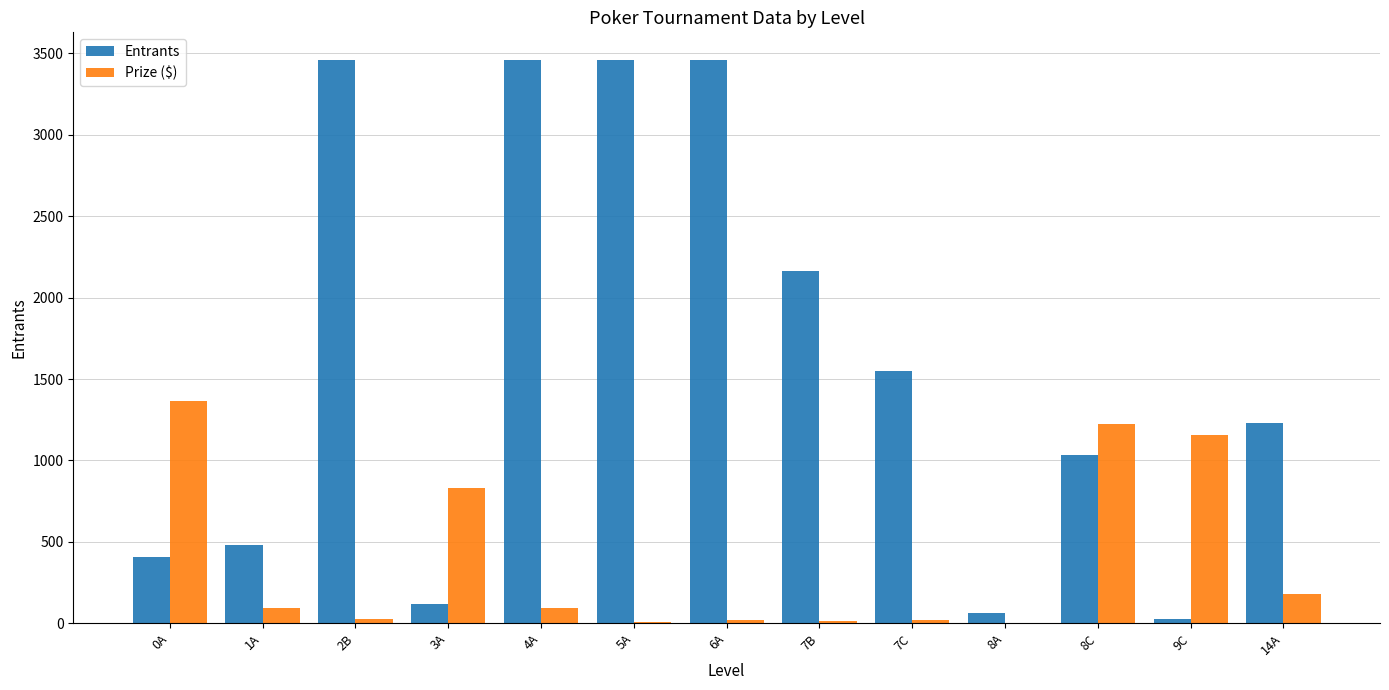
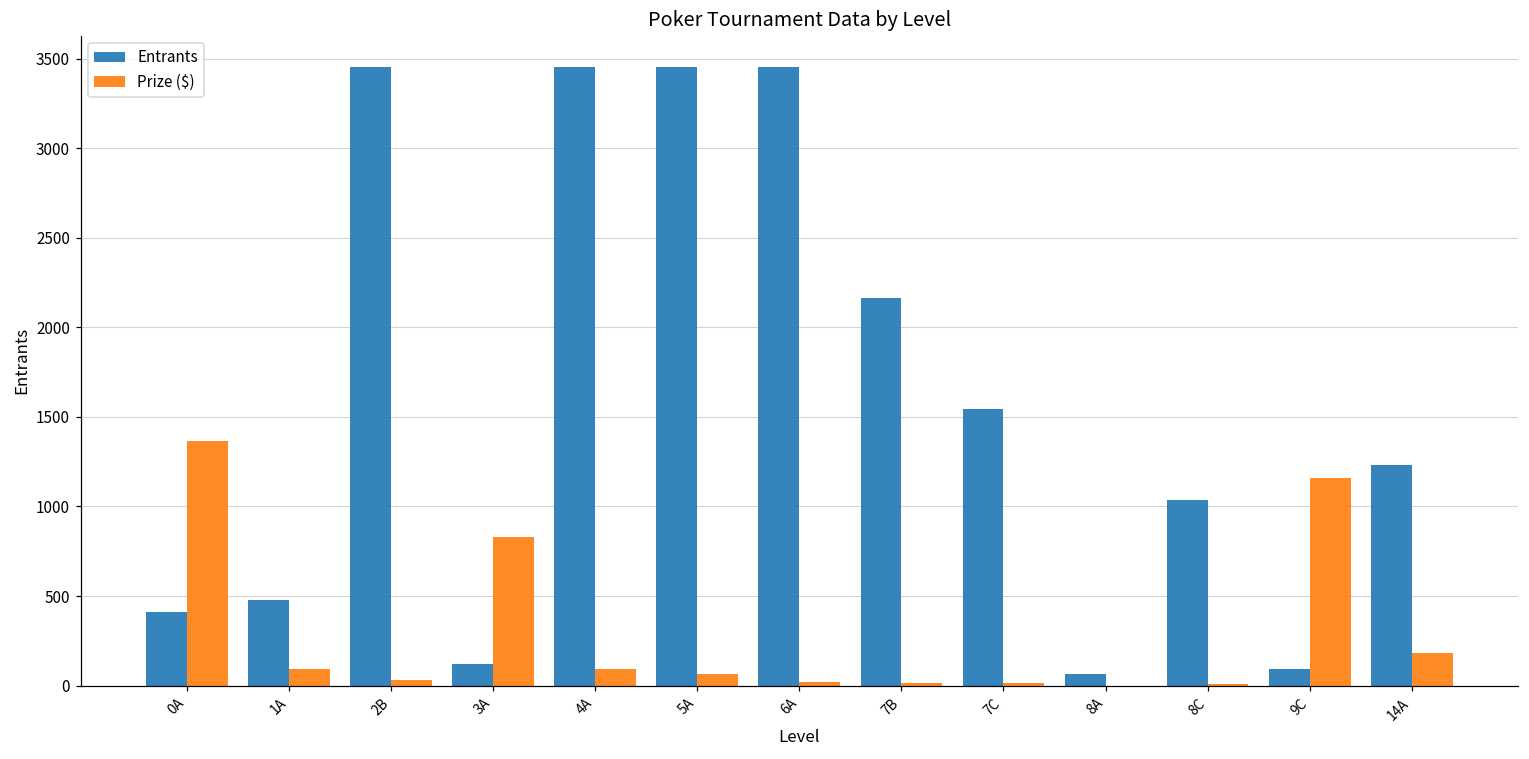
Prize ($), 5A: 10 -> 60
Prize ($), 8C: 1230 -> 10
Entrants, 9C: 30 -> 90
